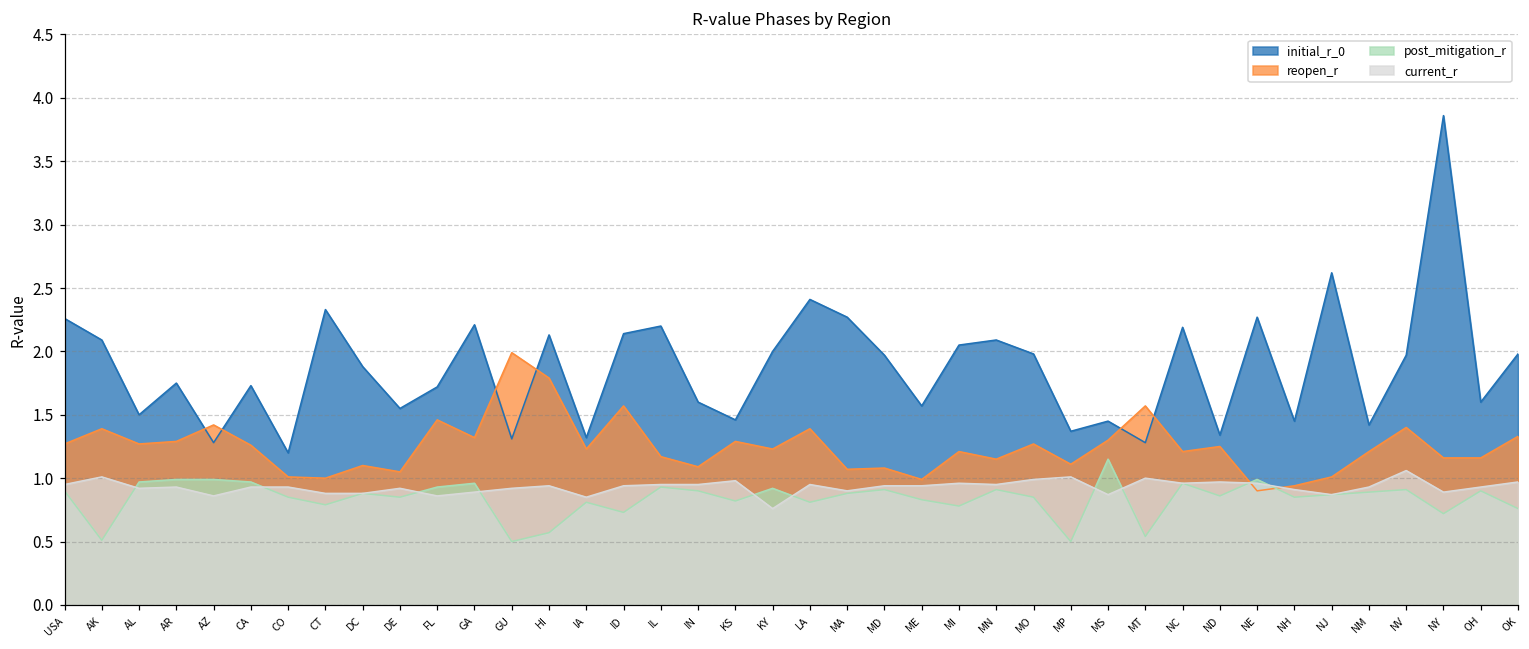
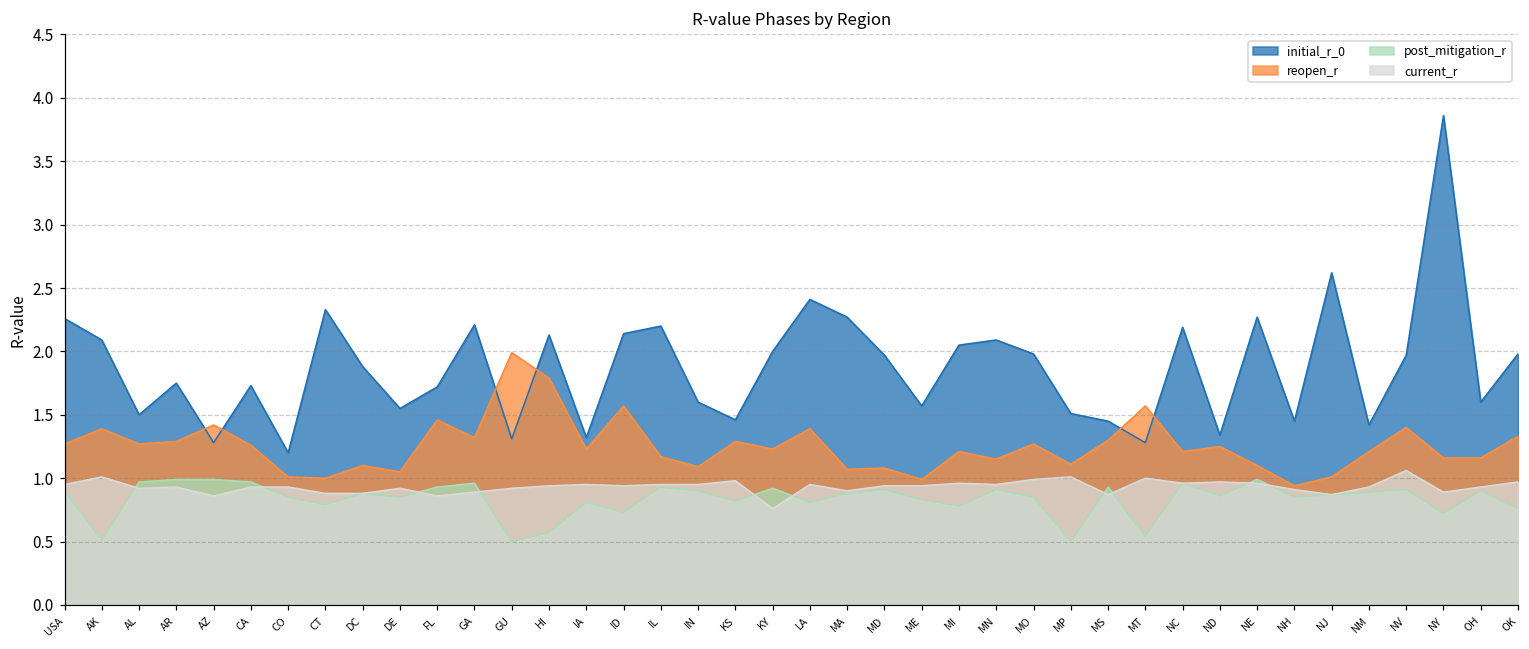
current_r, IA: 0.85 -> 0.95
initial_r_0, MP: 1.37 -> 1.51
post_mitigation_r, MS: 1.15 -> 0.93
reopen_r, NE: 0.9 -> 1.1
